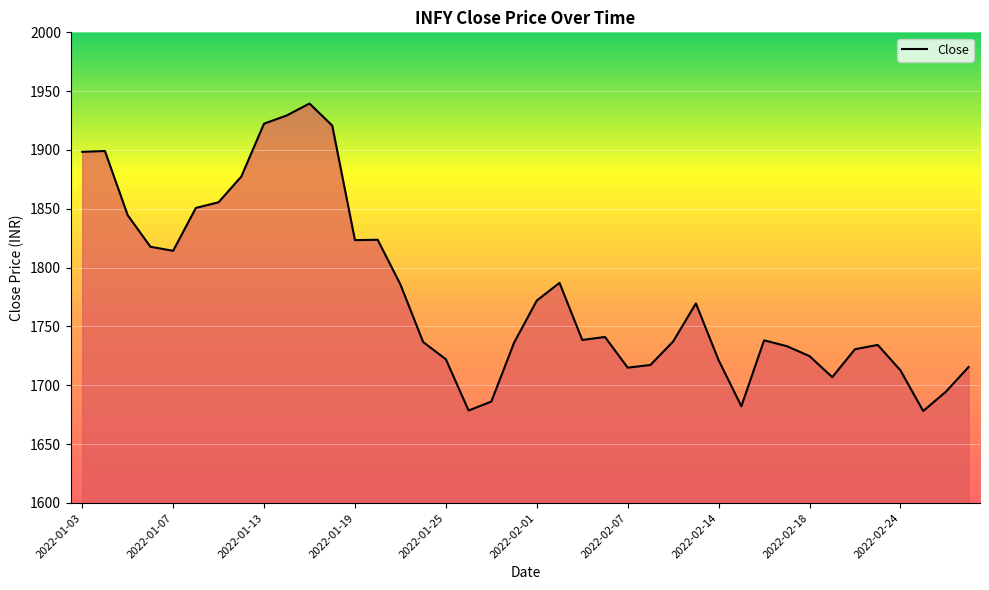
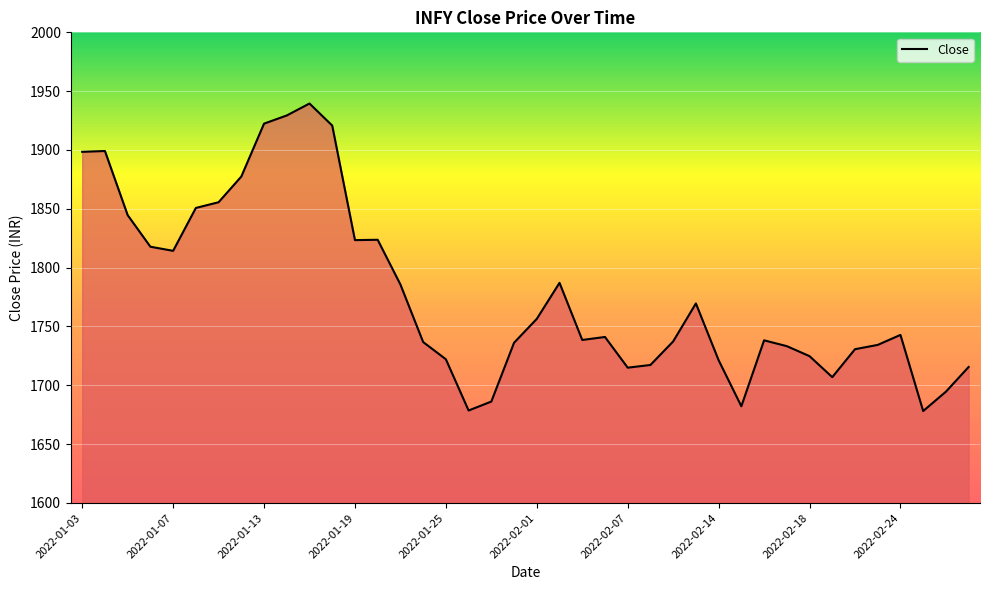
2022-02-01: 1772 -> 1756
2022-02-24: 1713 -> 1743
